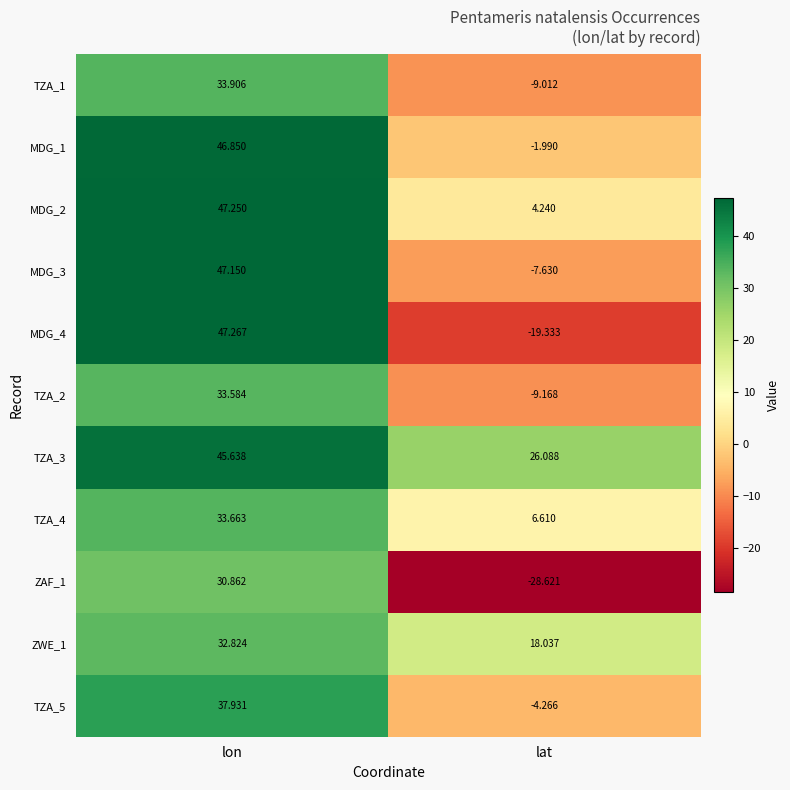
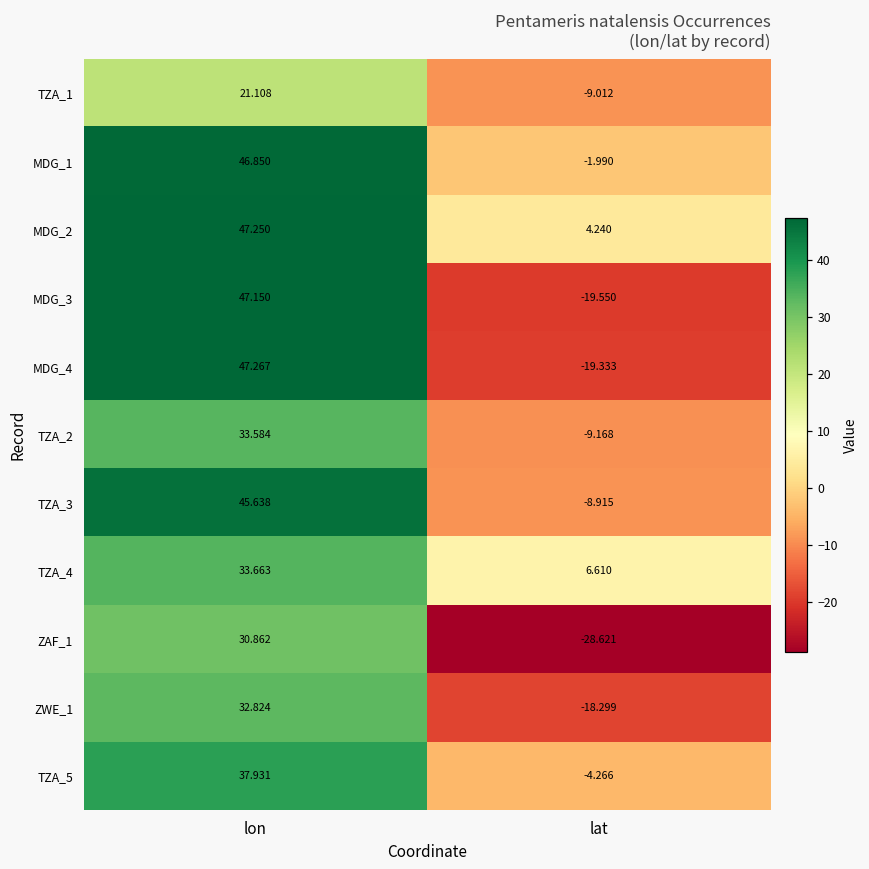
TZA_1, lon: 33.906 -> 21.108
MDG_3, lat: -7.630 -> -19.550
TZA_3, lat: 26.088 -> -8.915
ZWE_1, lat: 18.037 -> -18.299
